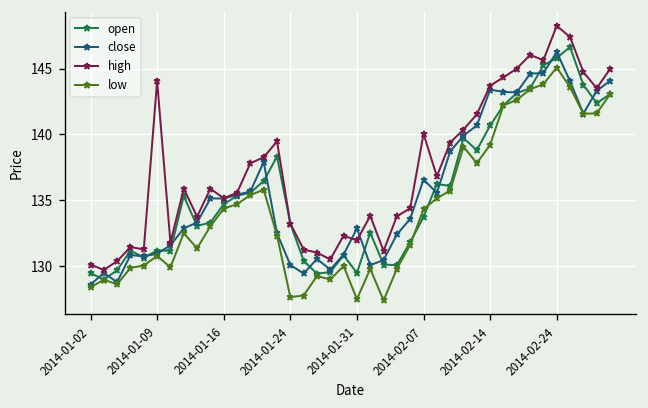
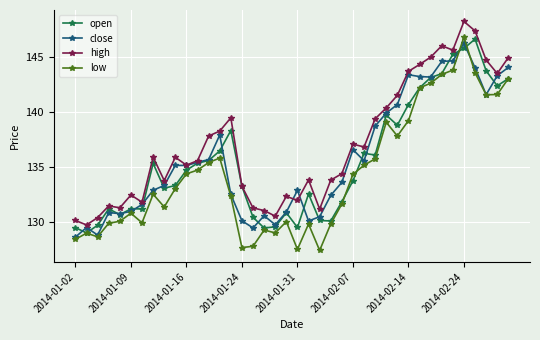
high, 2014-01-09: 144.1 -> 132.4
high, 2014-02-07: 140.0 -> 137.1
low, 2014-02-24: 145.1 -> 146.8
